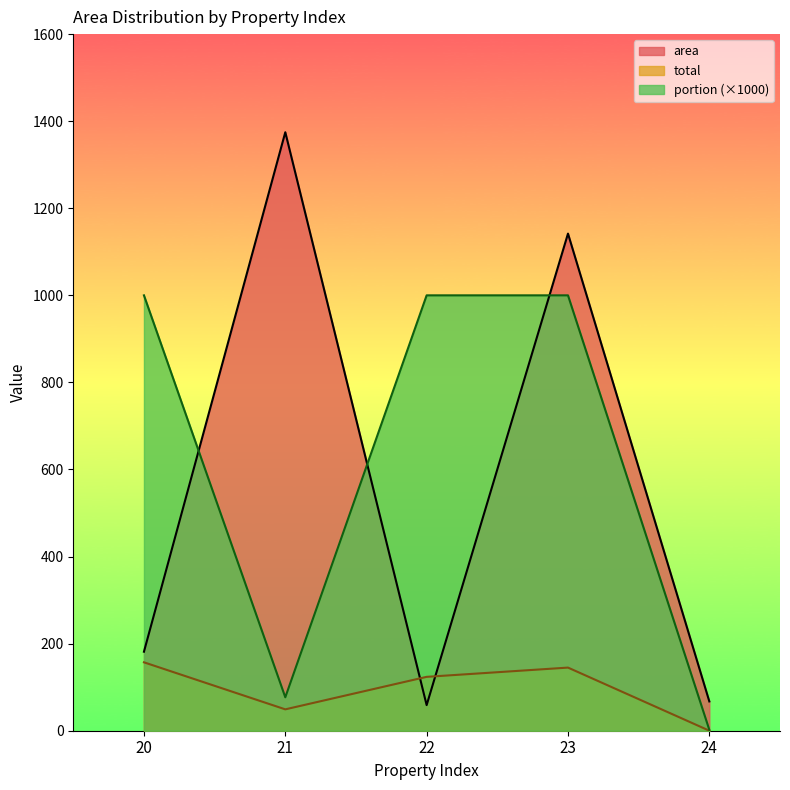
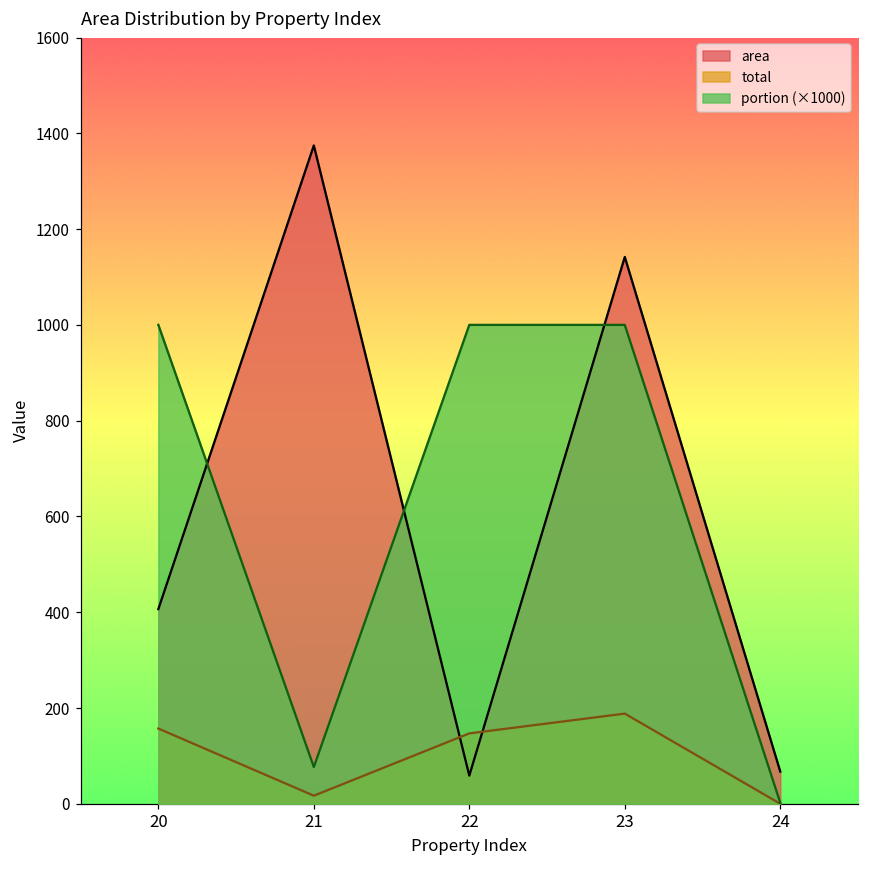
area, 20: 180 -> 410
total, 21: 50 -> 20
total, 22: 120 -> 150
total, 23: 140 -> 190
